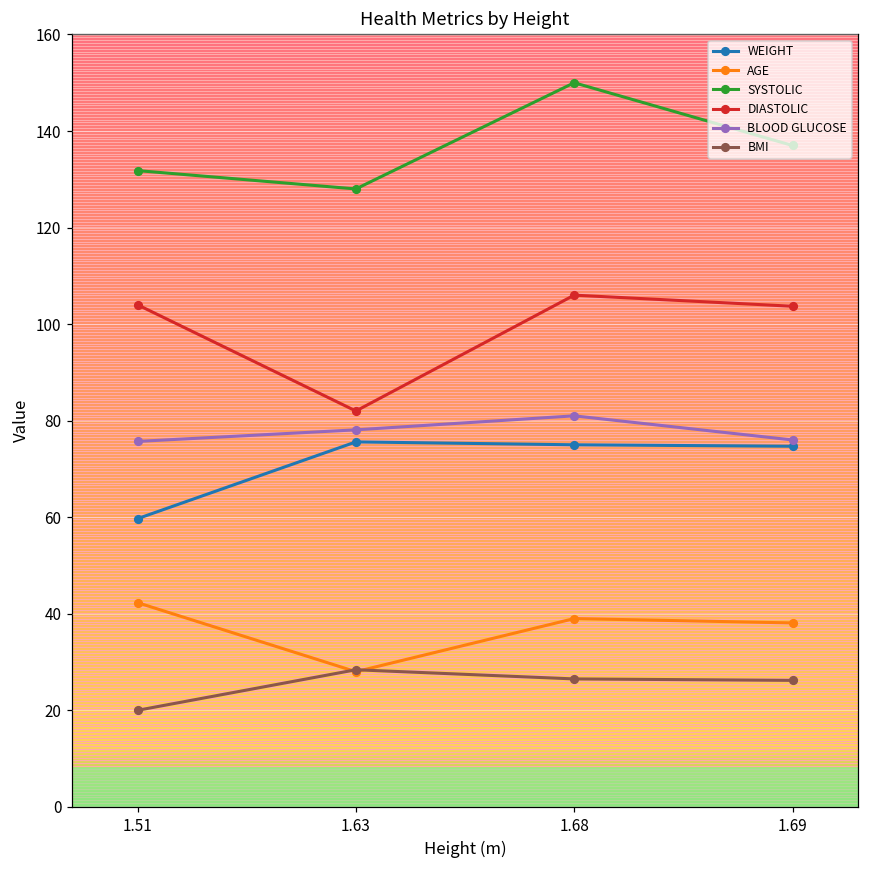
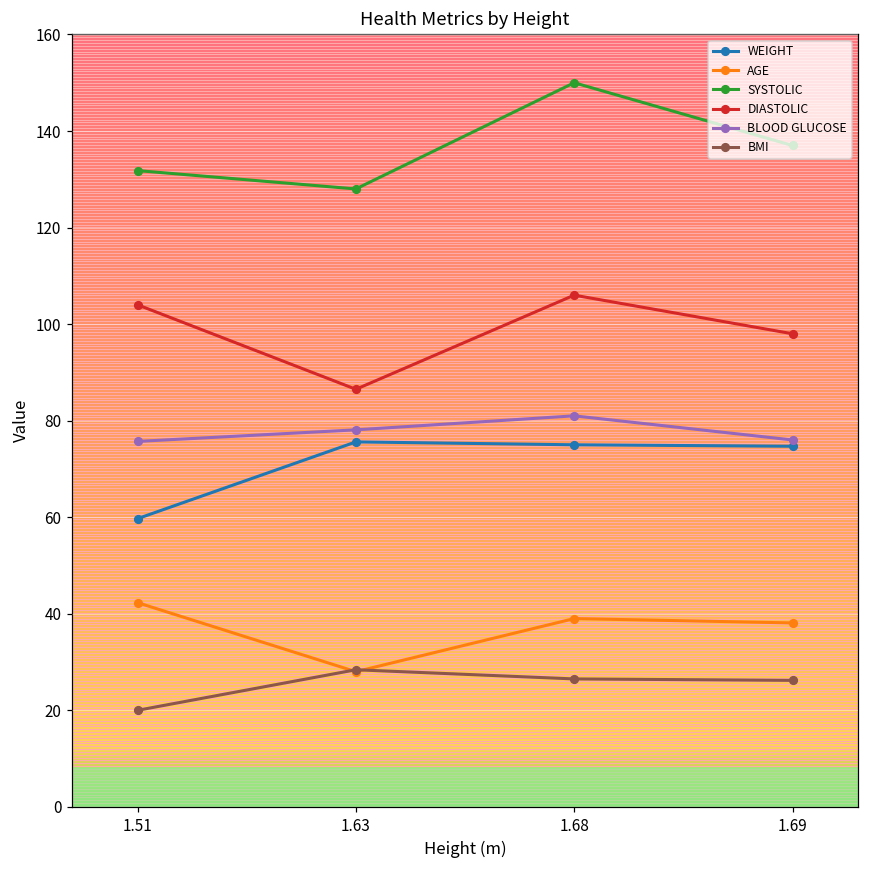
DIASTOLIC, 1.63: 82 -> 87
DIASTOLIC, 1.69: 104 -> 98
